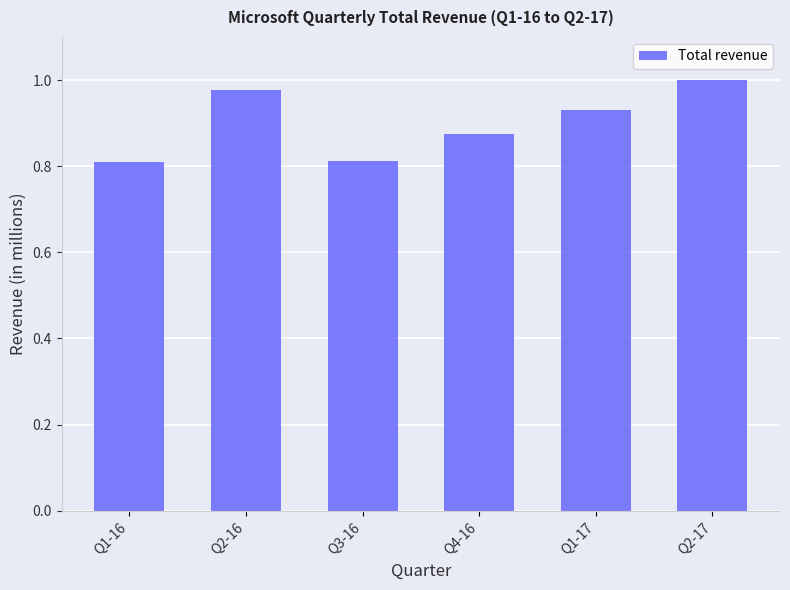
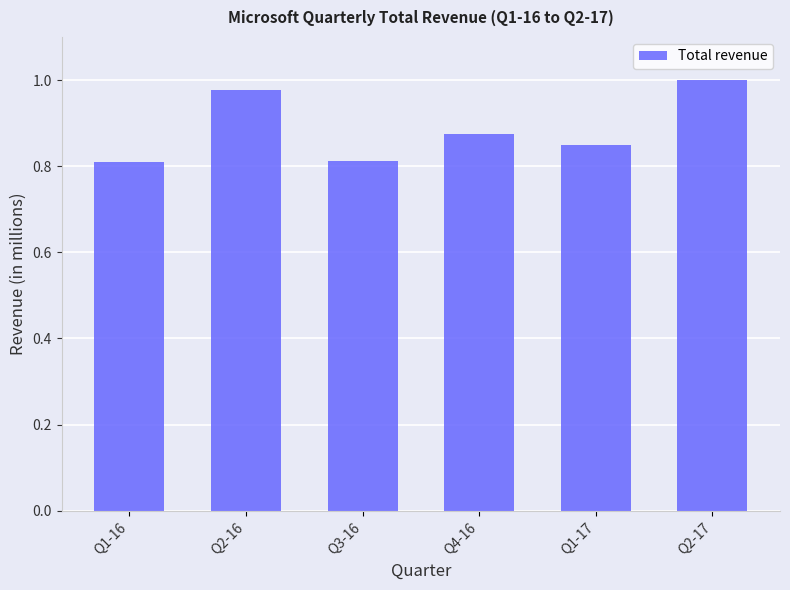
Q1-17: 0.93 -> 0.85
